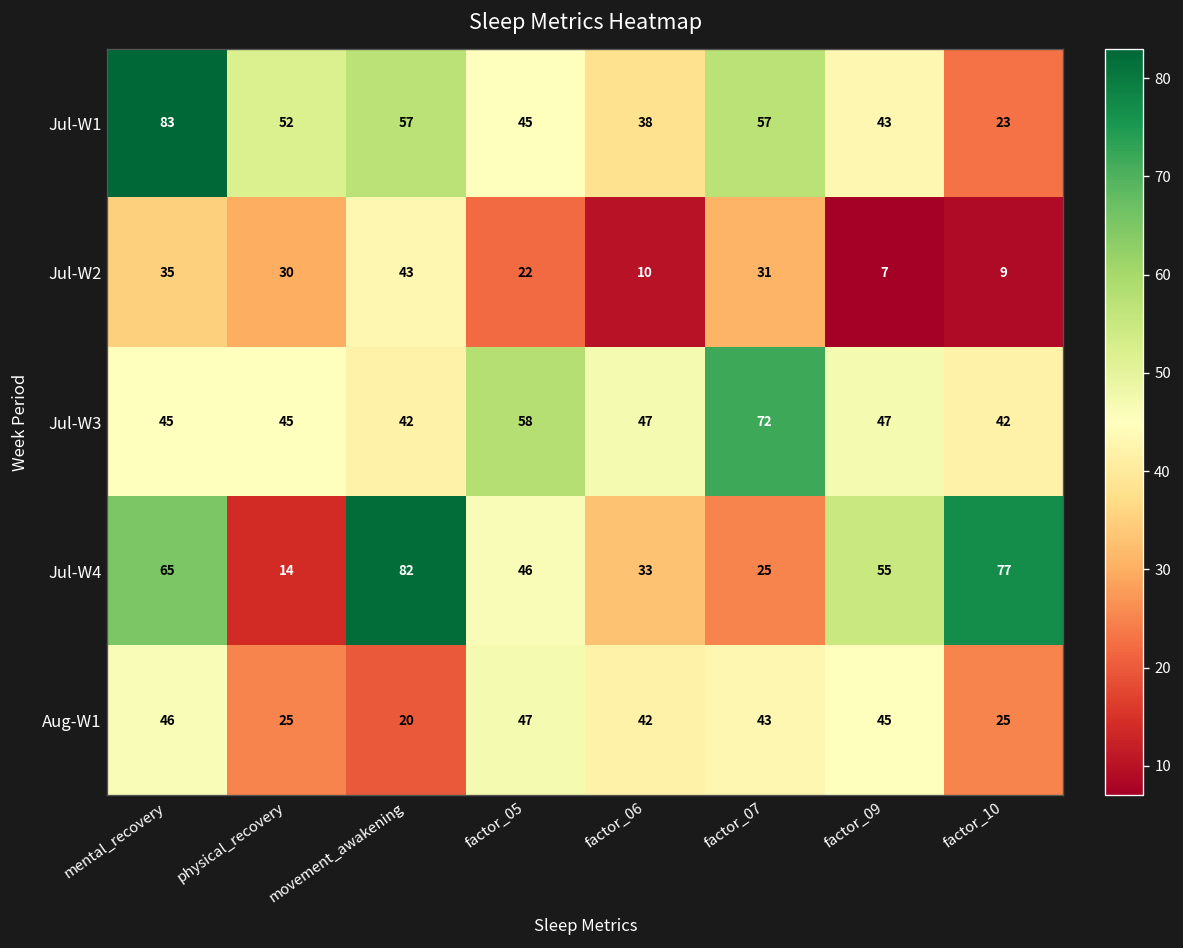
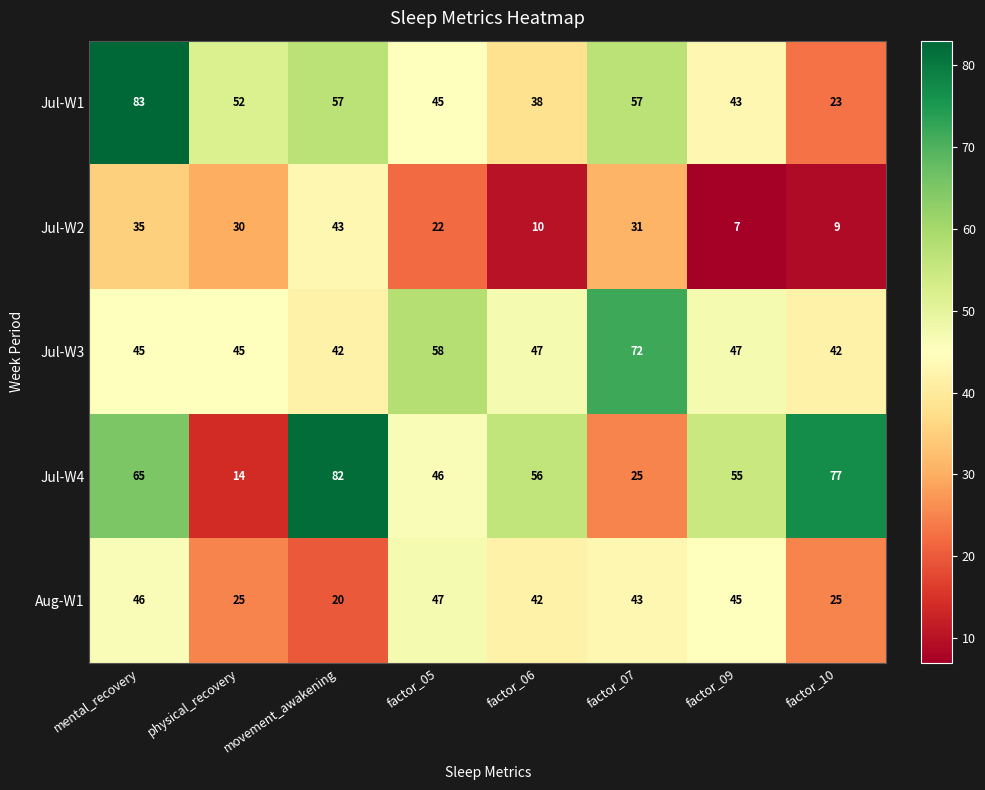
Jul-W4, factor_06: 33 -> 56
